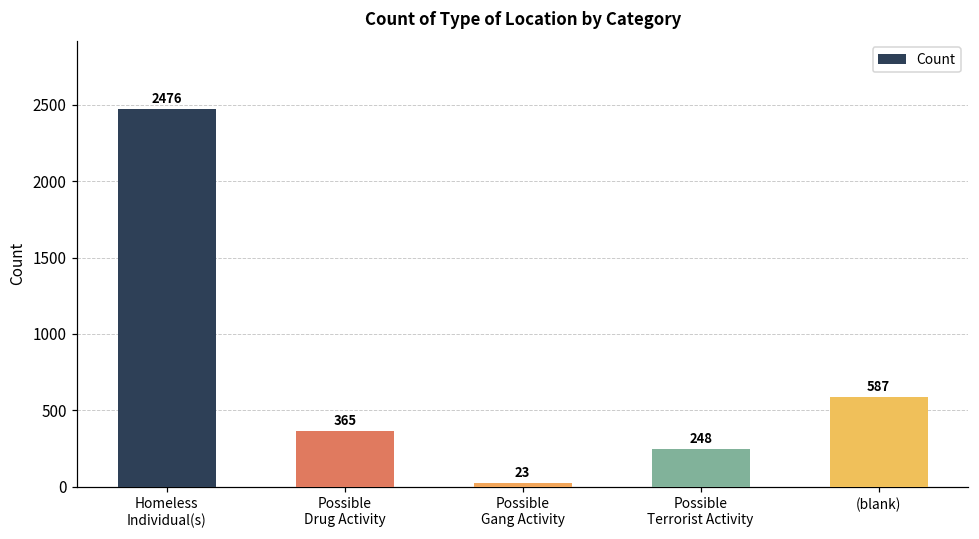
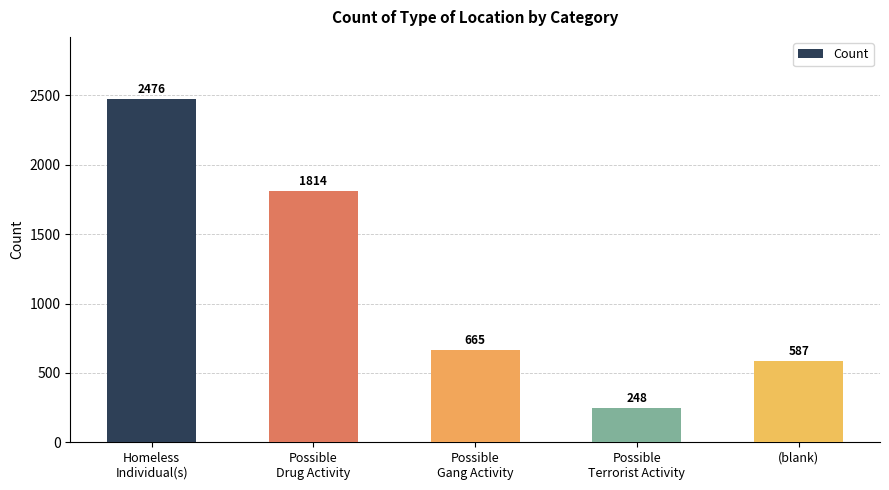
Possible Drug Activity: 365 -> 1814
Possible Gang Activity: 23 -> 665
